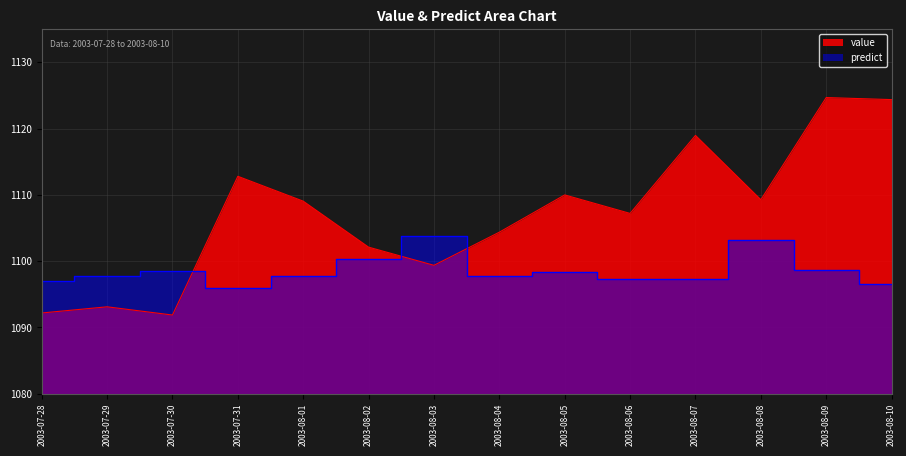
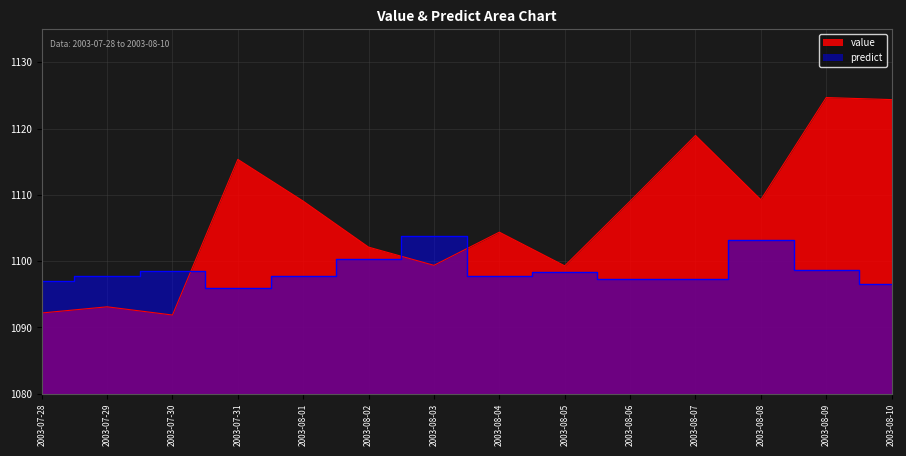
value, 2003-07-31: 1113 -> 1115
value, 2003-08-05: 1110 -> 1099
value, 2003-08-06: 1107 -> 1109
